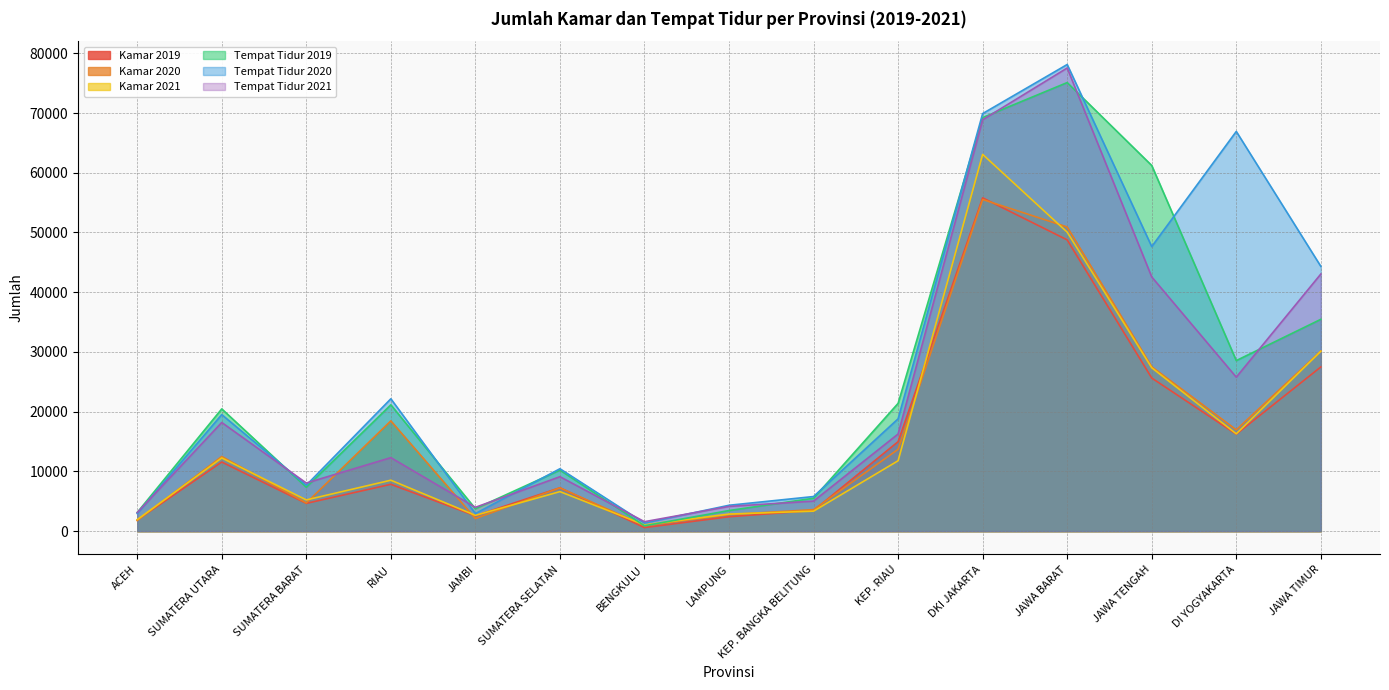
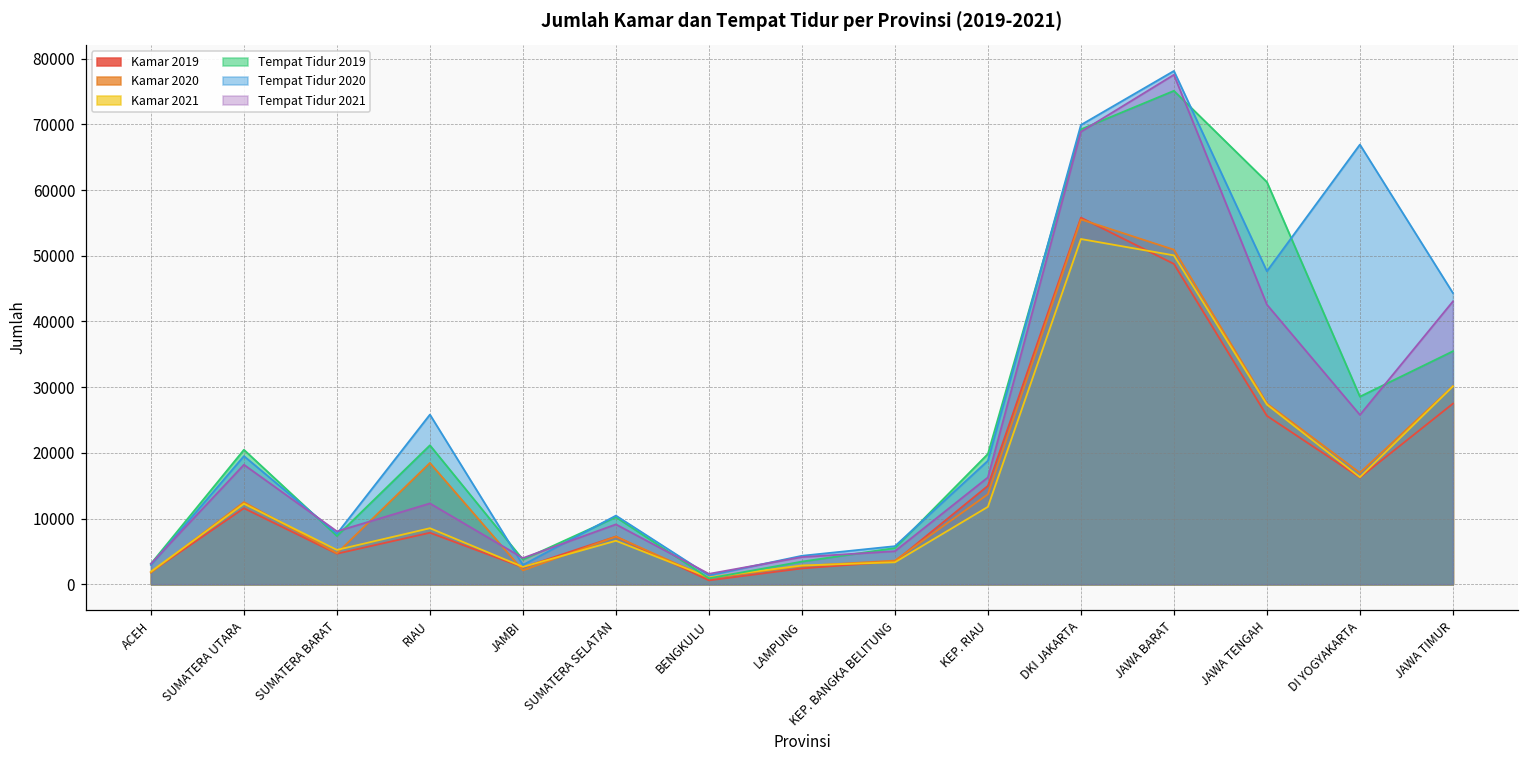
Tempat Tidur 2020, RIAU: 22000 -> 26000
Tempat Tidur 2019, KEP. RIAU: 21000 -> 20000
Kamar 2021, DKI JAKARTA: 63000 -> 53000
